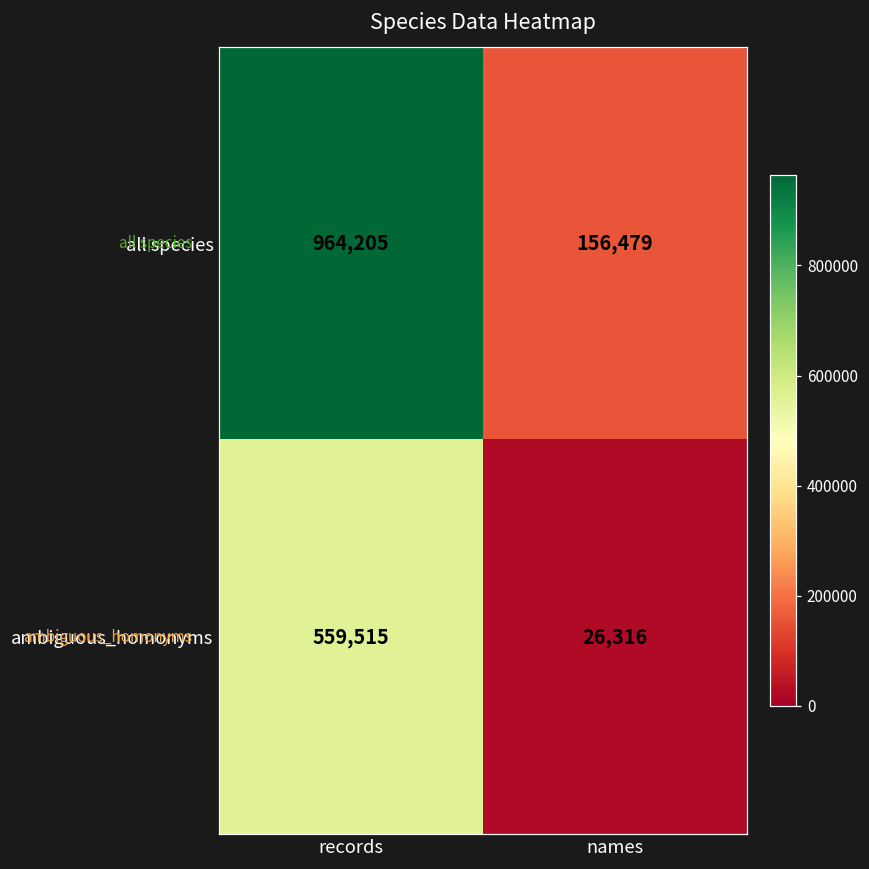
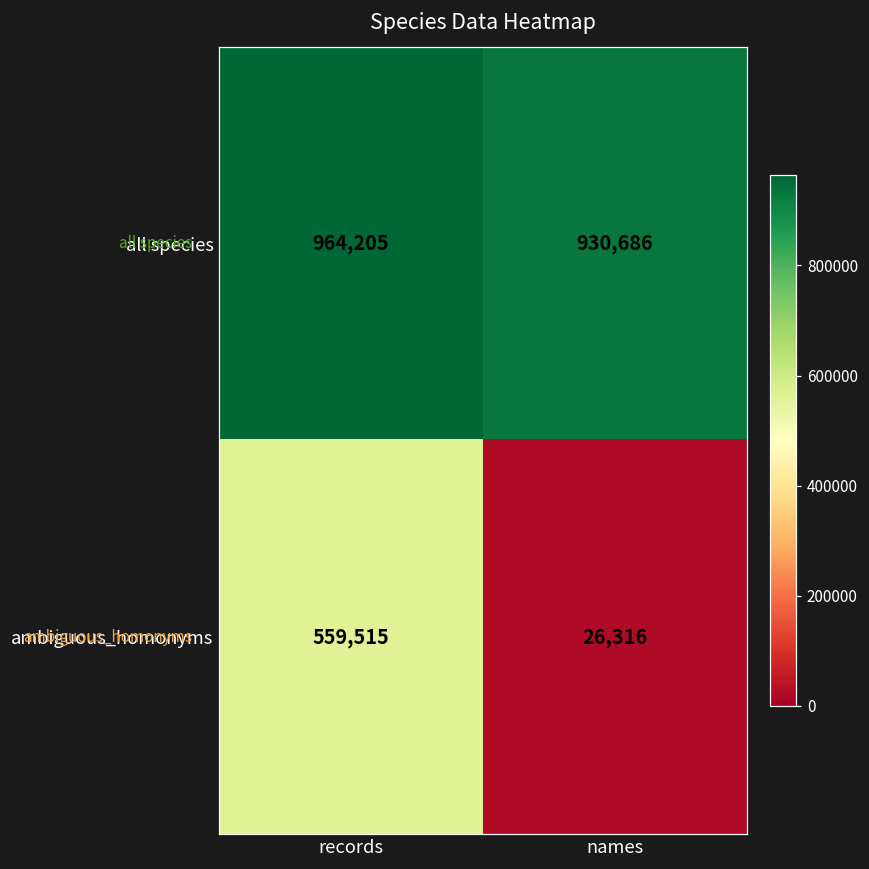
all species, names: 156,479 -> 930,686
